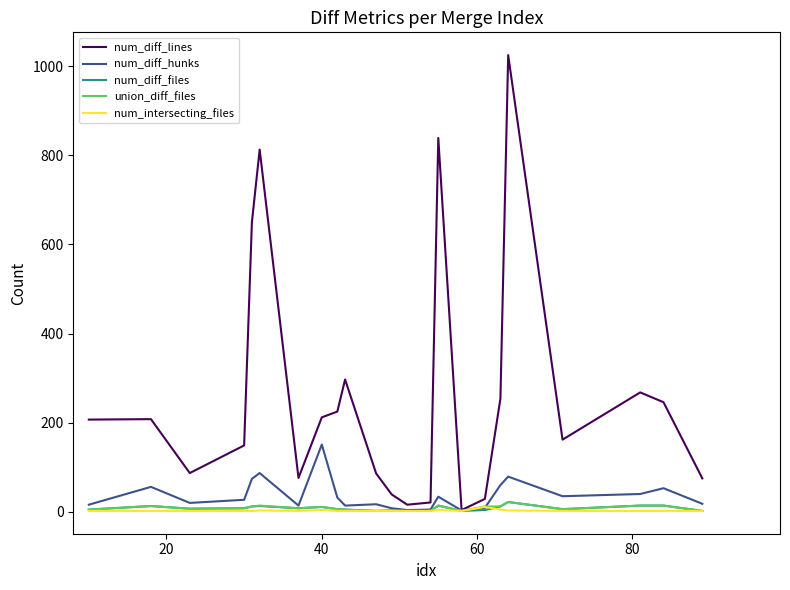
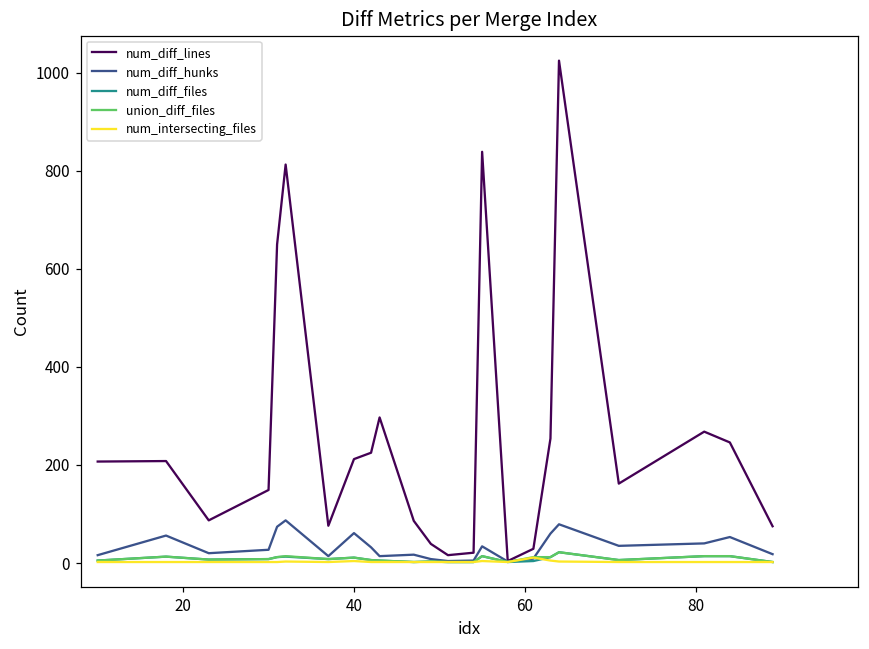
num_diff_hunks, 40: 150 -> 60
